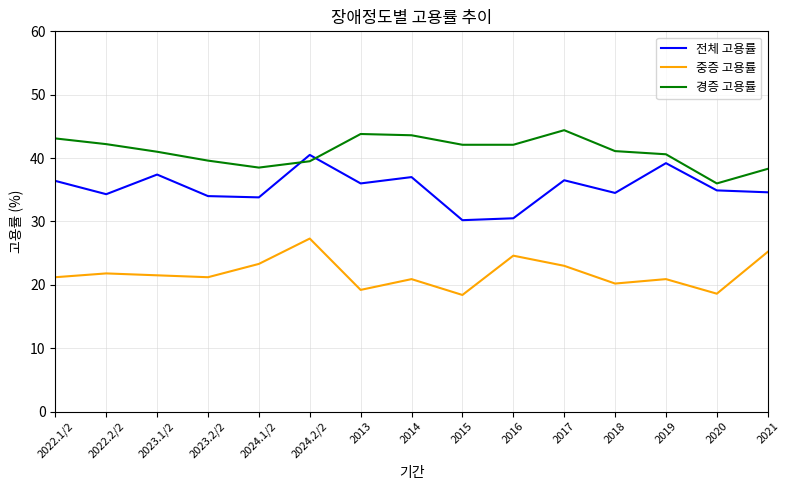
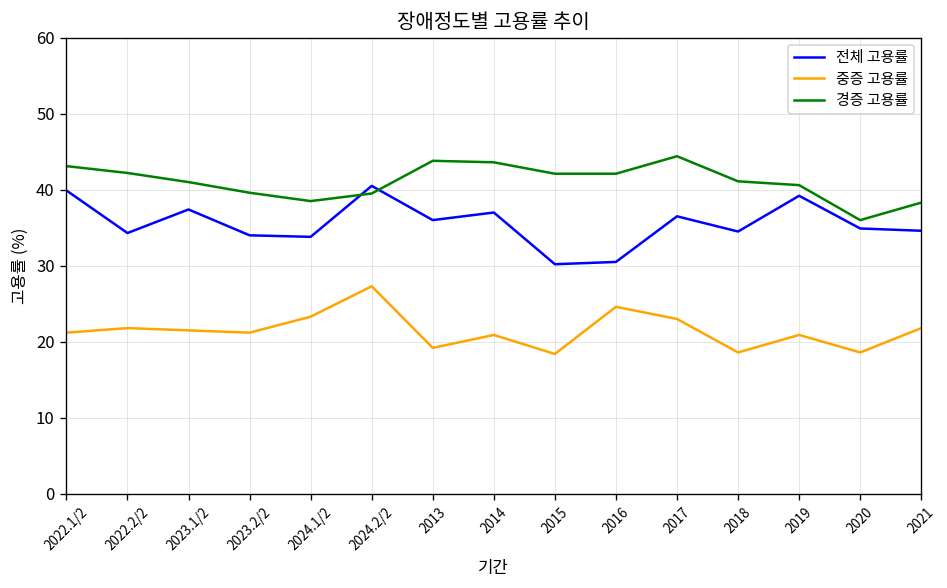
전체 고용률, 2022.1/2: 36 -> 40
중증 고용률, 2018: 20 -> 19
중증 고용률, 2021: 25 -> 22
